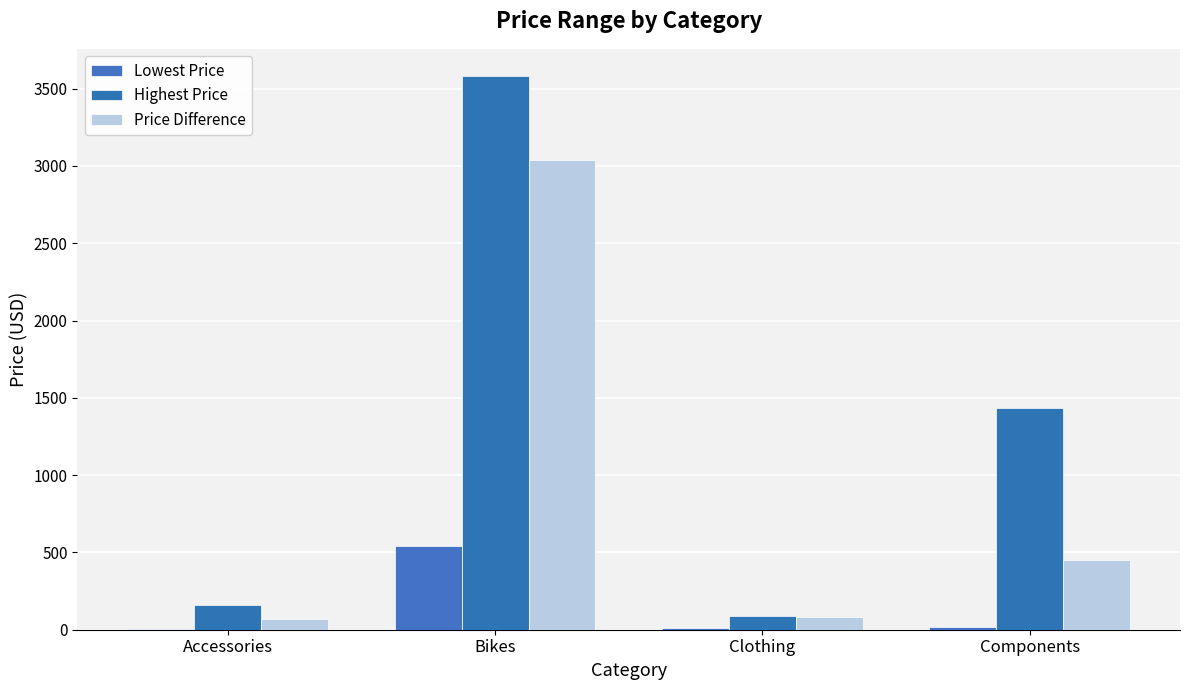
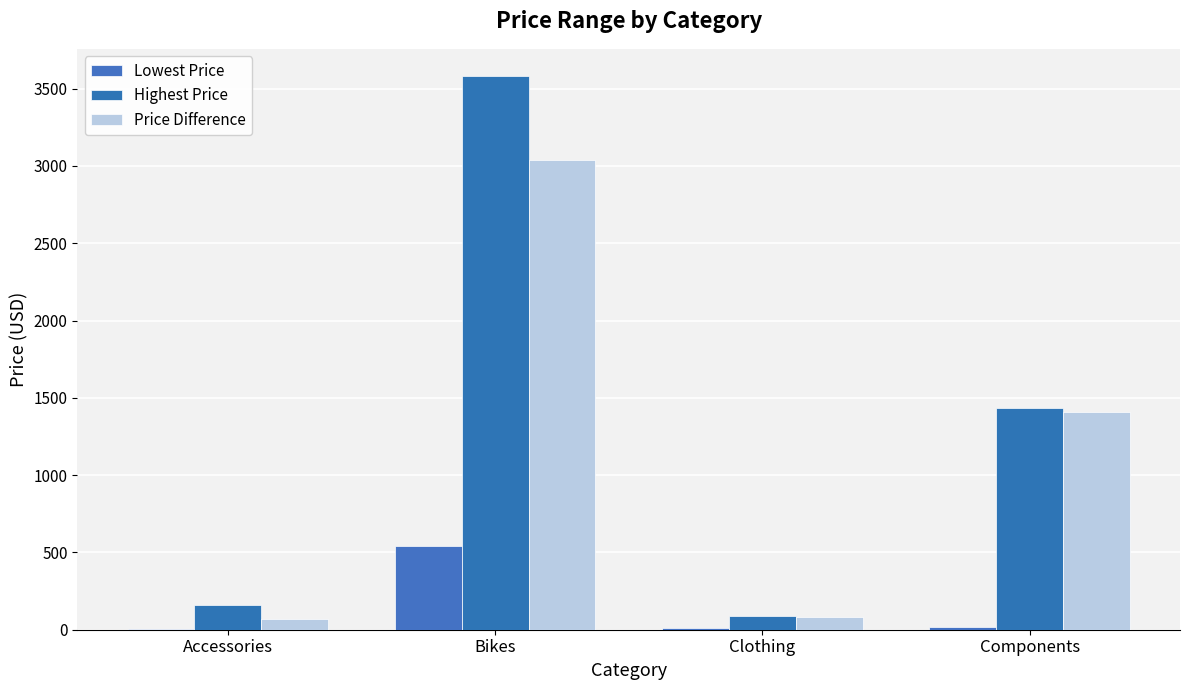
Price Difference, Components: 450 -> 1410
